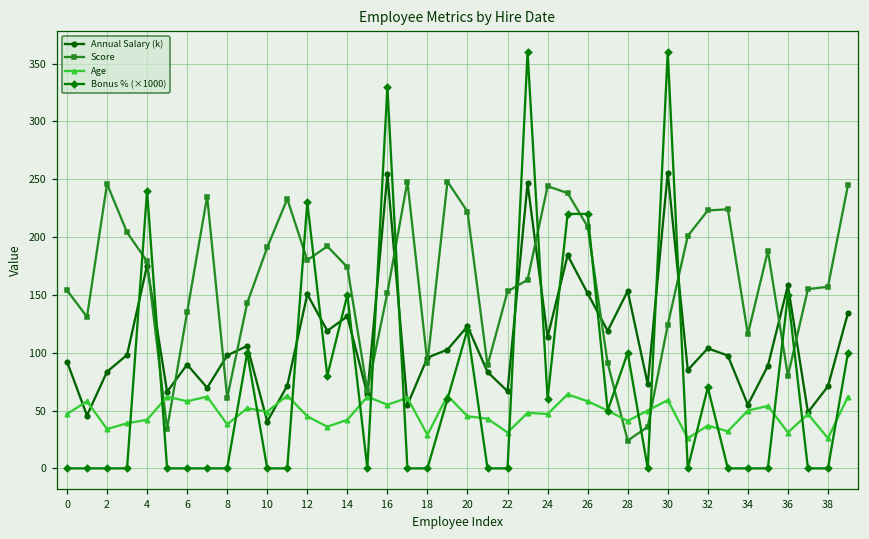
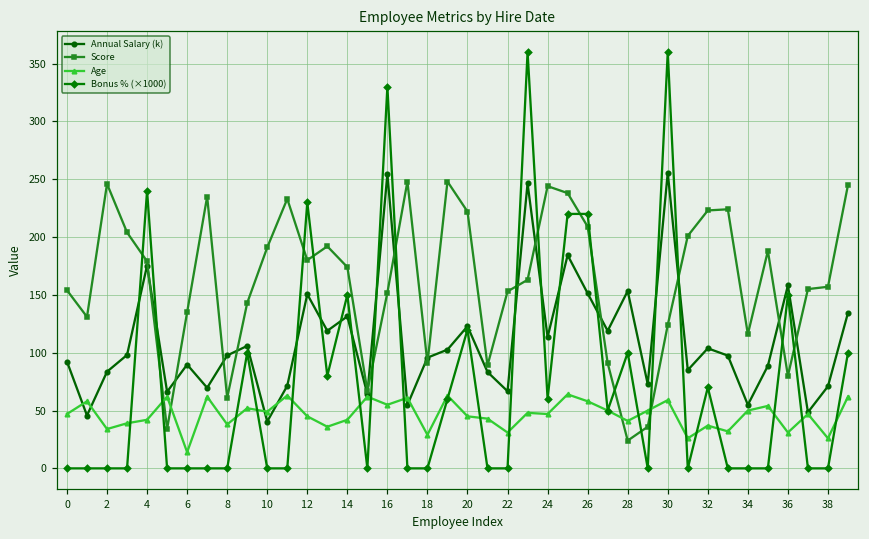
Age, 6: 58 -> 14
